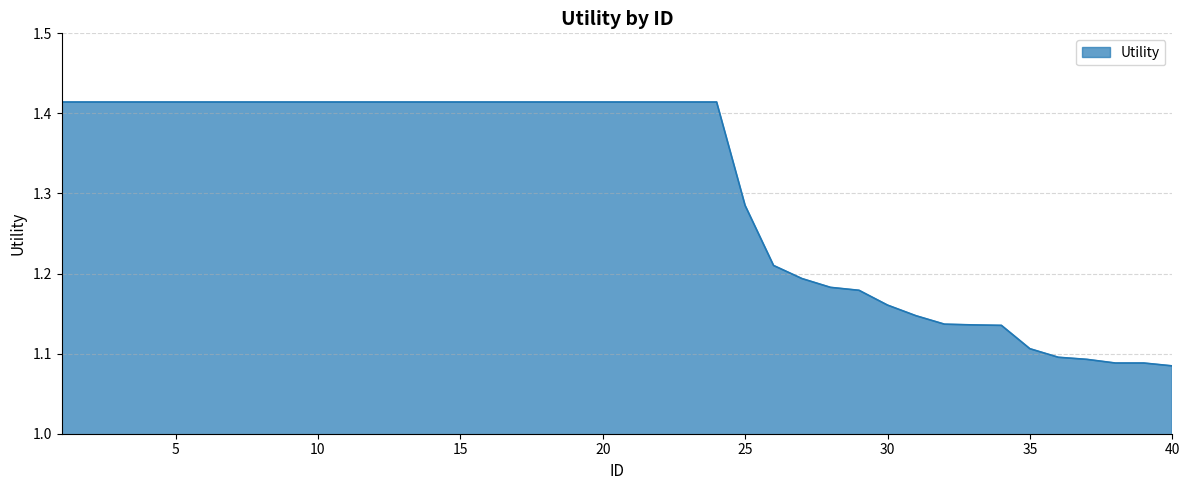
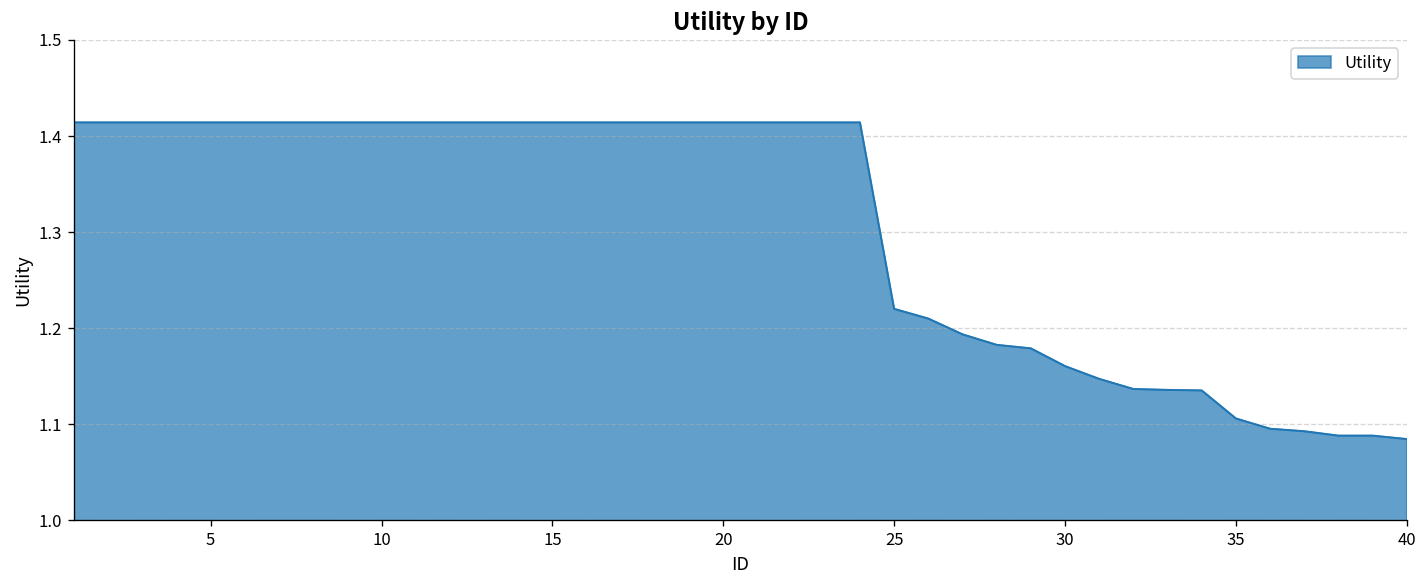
25: 1.29 -> 1.22
